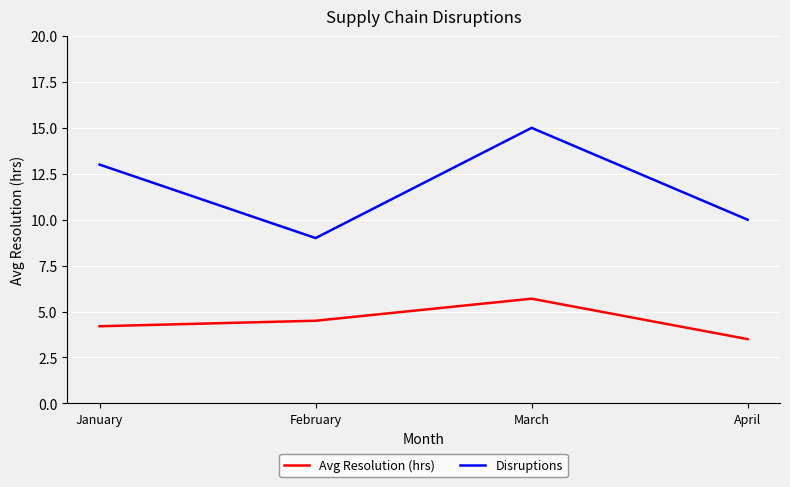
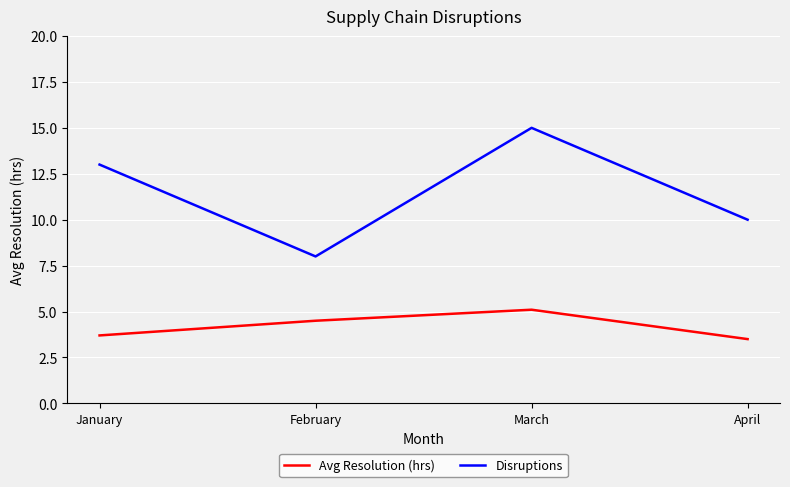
Avg Resolution (hrs), January: 4.2 -> 3.7
Disruptions, February: 9 -> 8
Avg Resolution (hrs), March: 5.7 -> 5.1
